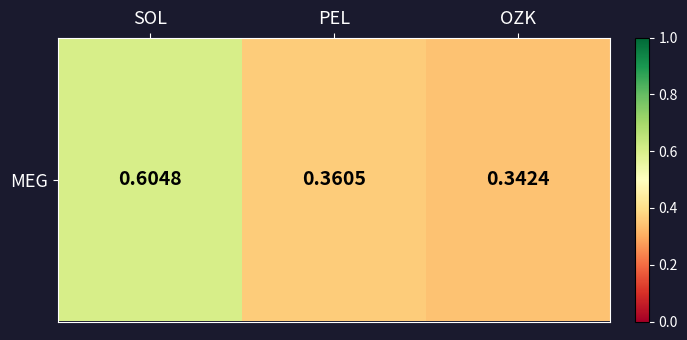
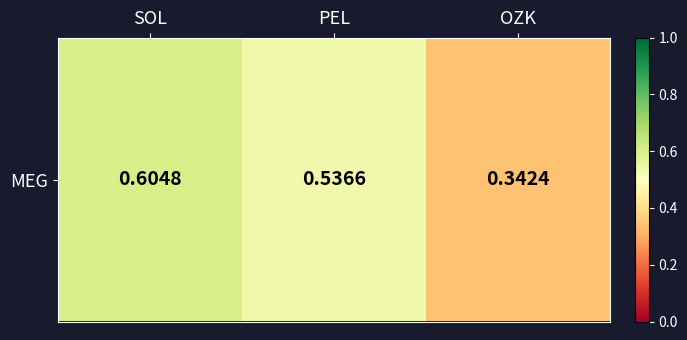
MEG, PEL: 0.3605 -> 0.5366
